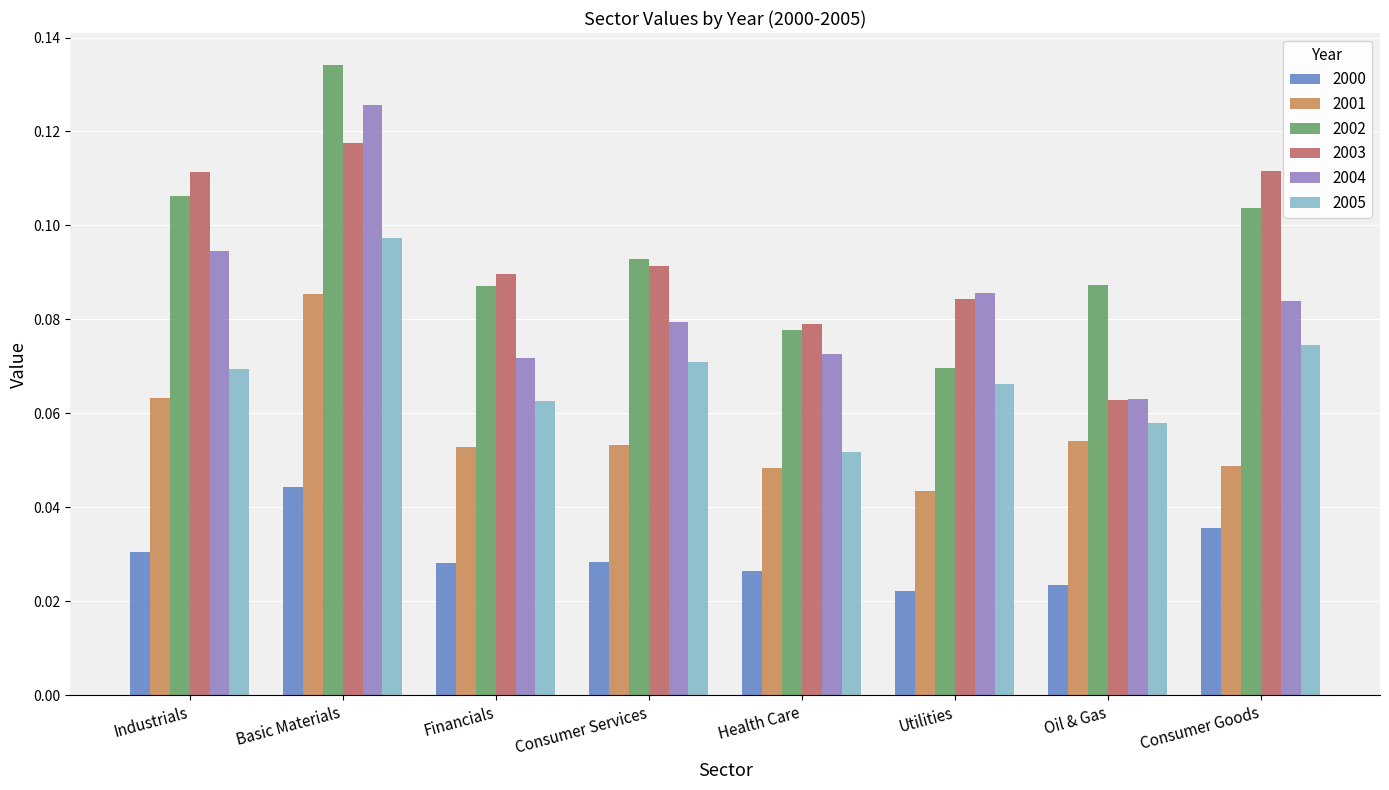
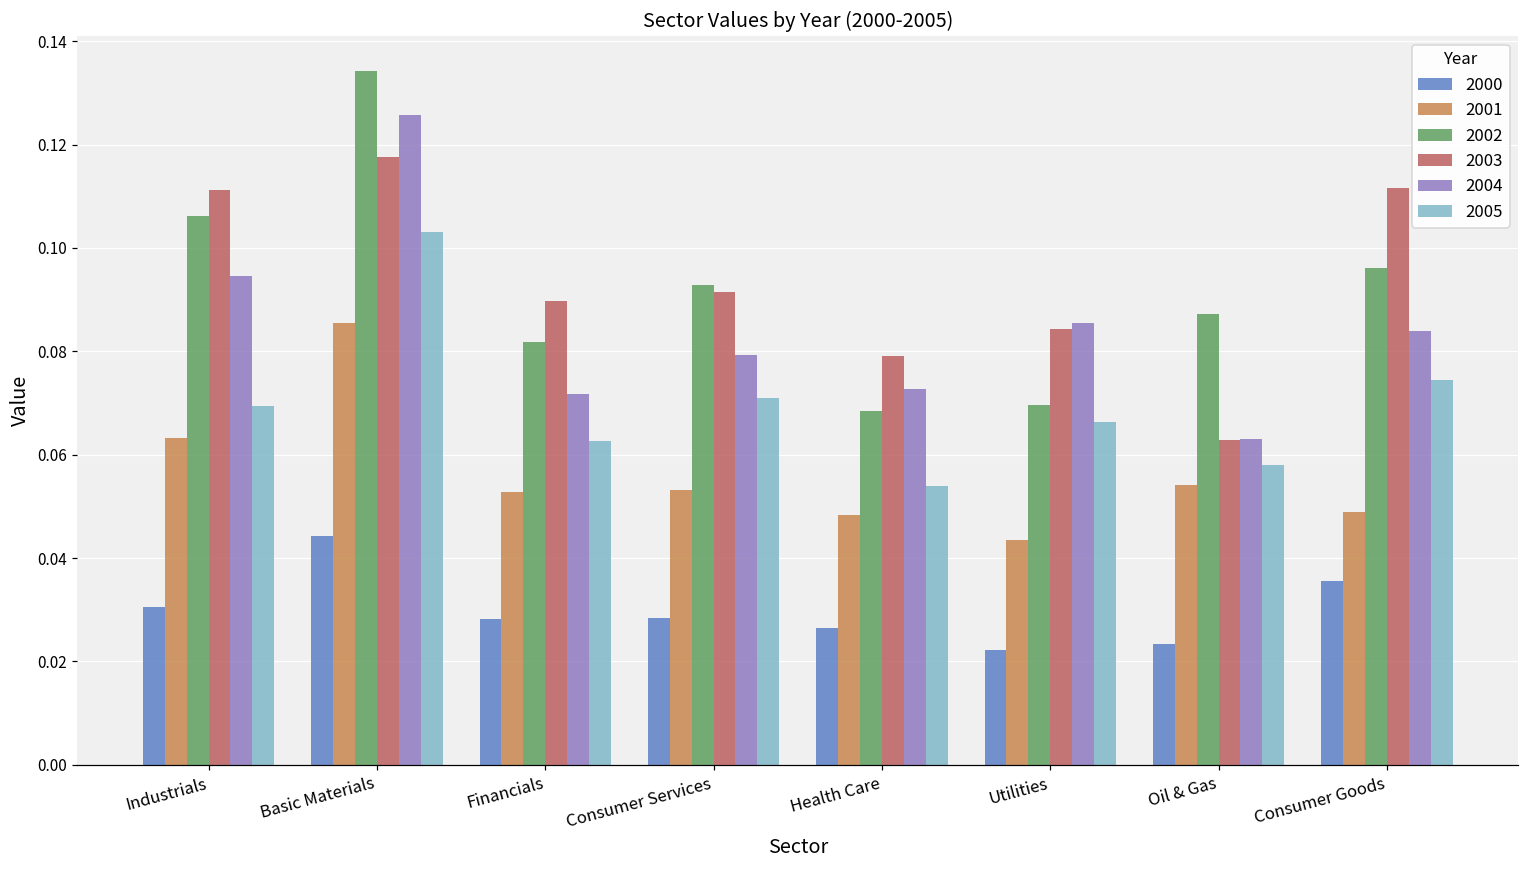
2005, Basic Materials: 0.097 -> 0.103
2002, Financials: 0.087 -> 0.082
2002, Health Care: 0.078 -> 0.068
2005, Health Care: 0.052 -> 0.054
2002, Consumer Goods: 0.104 -> 0.096
